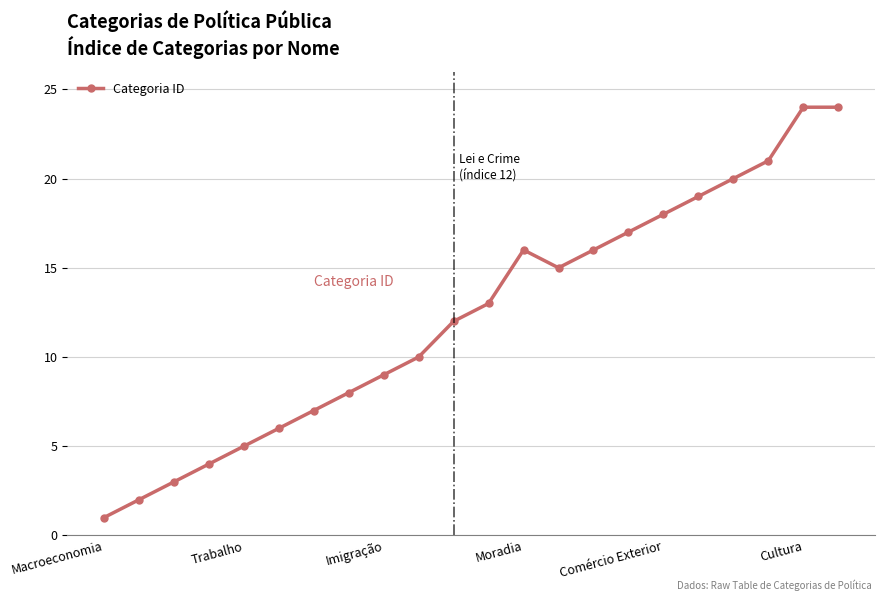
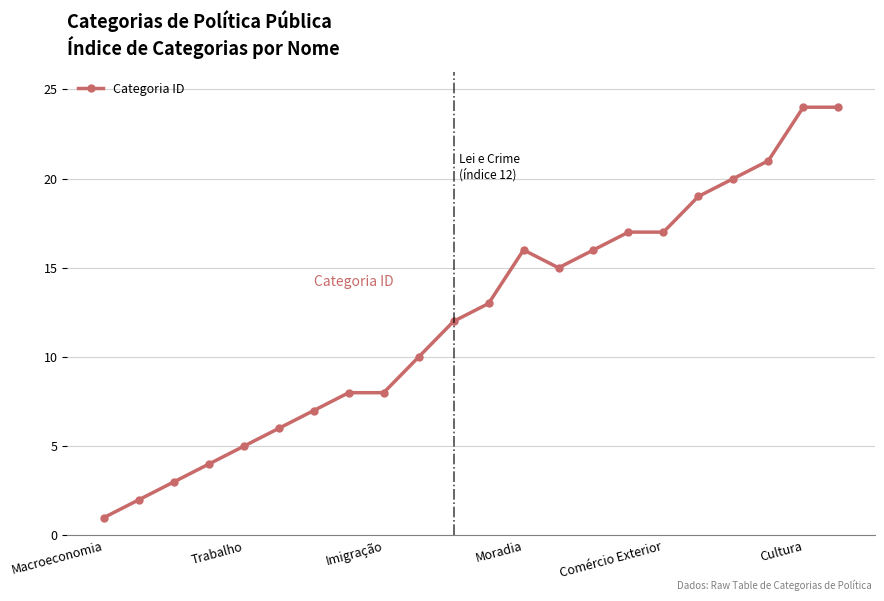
Imigração: 9 -> 8
Comércio Exterior: 18 -> 17
